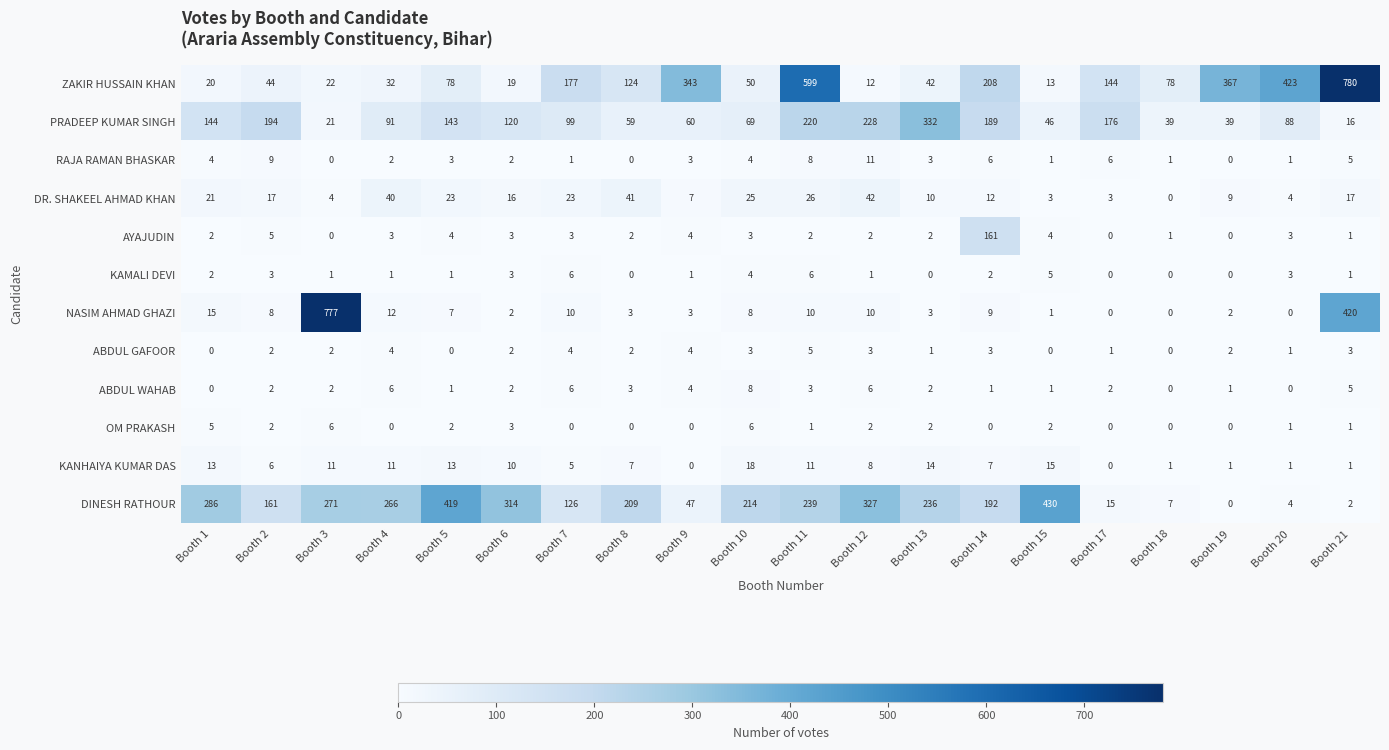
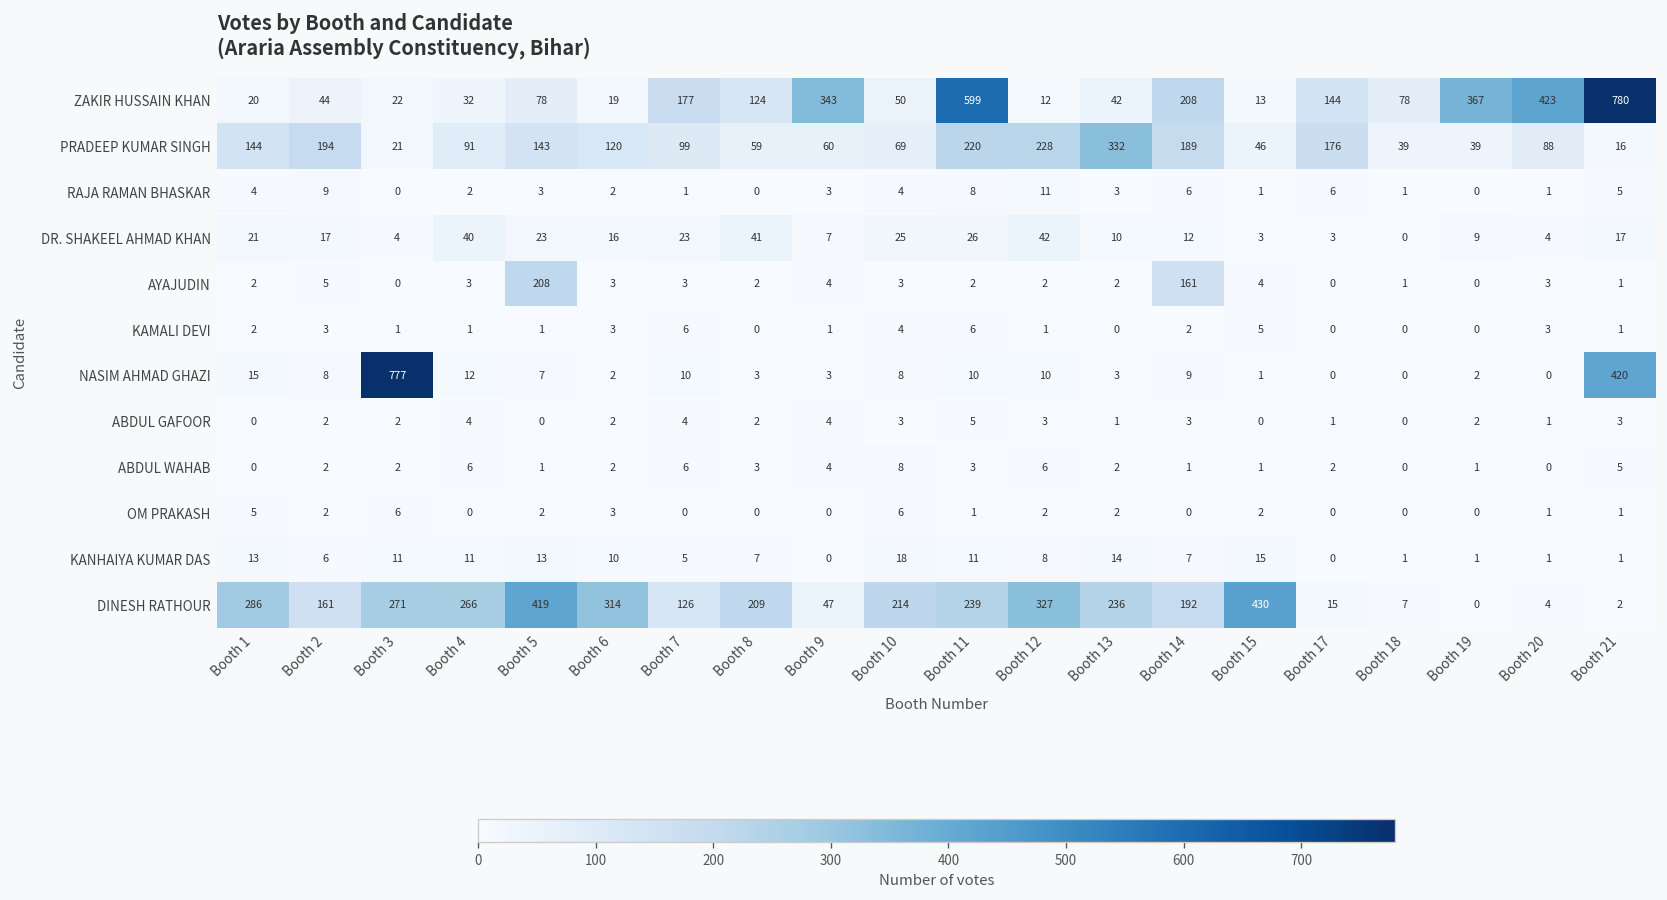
AYAJUDIN, Booth 5: 4 -> 208
